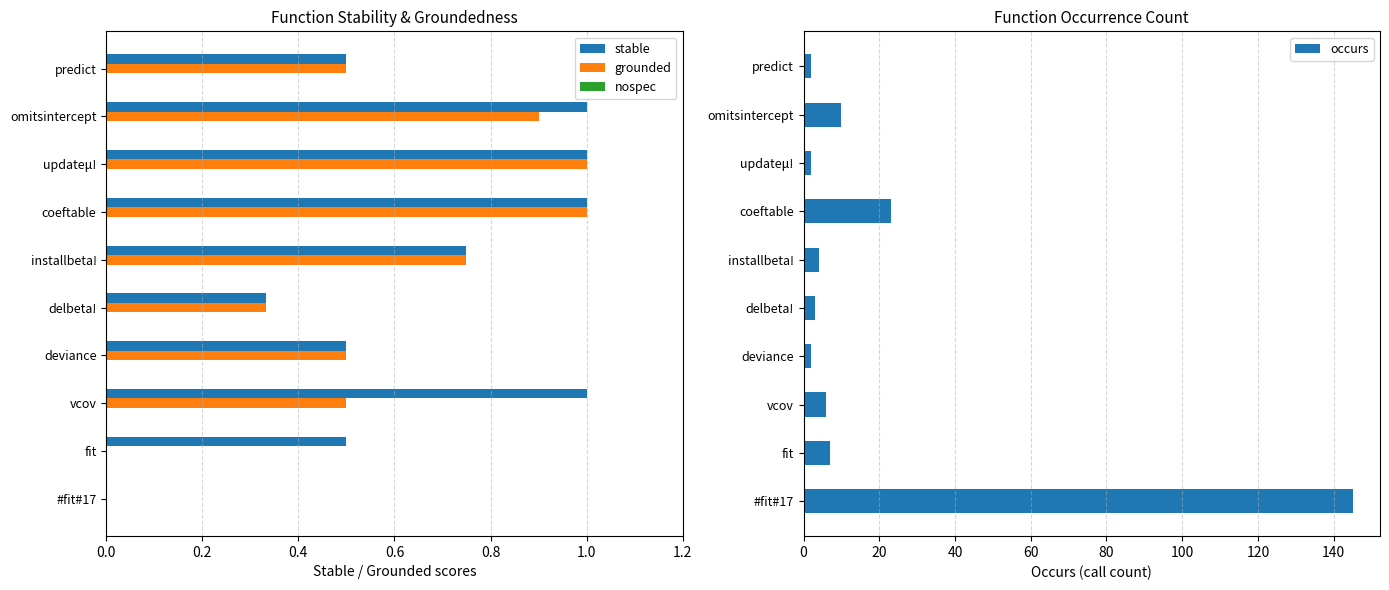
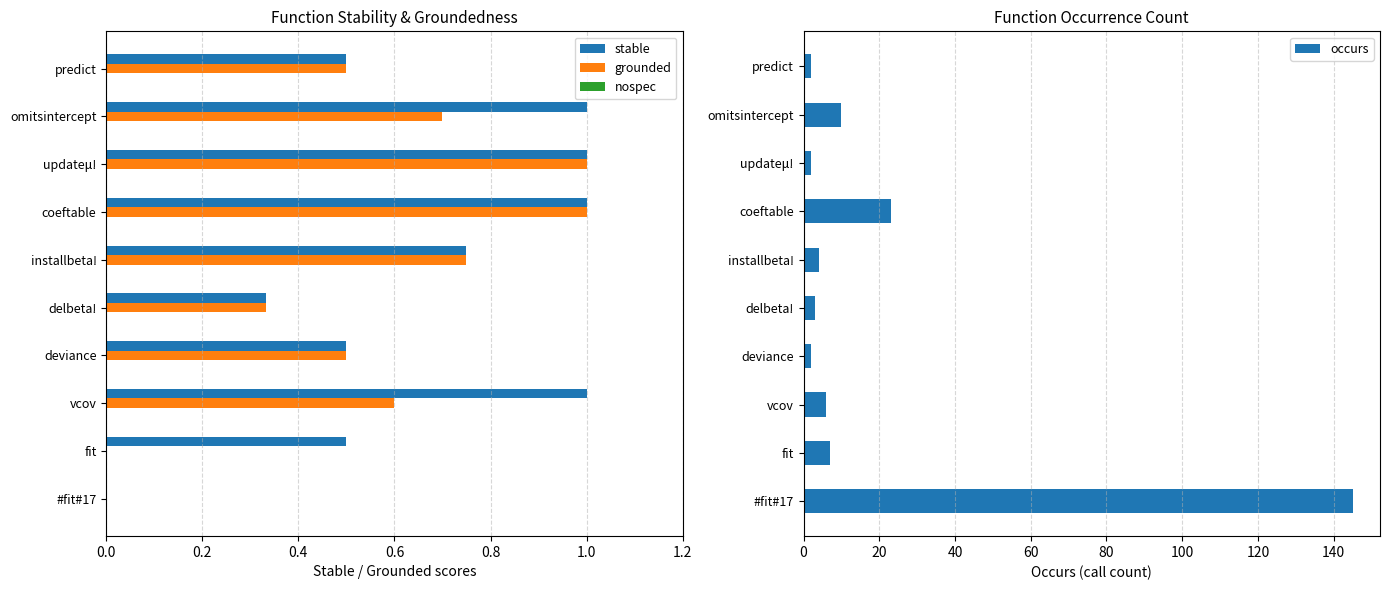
Function Stability & Groundedness, grounded, omitsintercept: 0.9 -> 0.7
Function Stability & Groundedness, grounded, vcov: 0.5 -> 0.6
